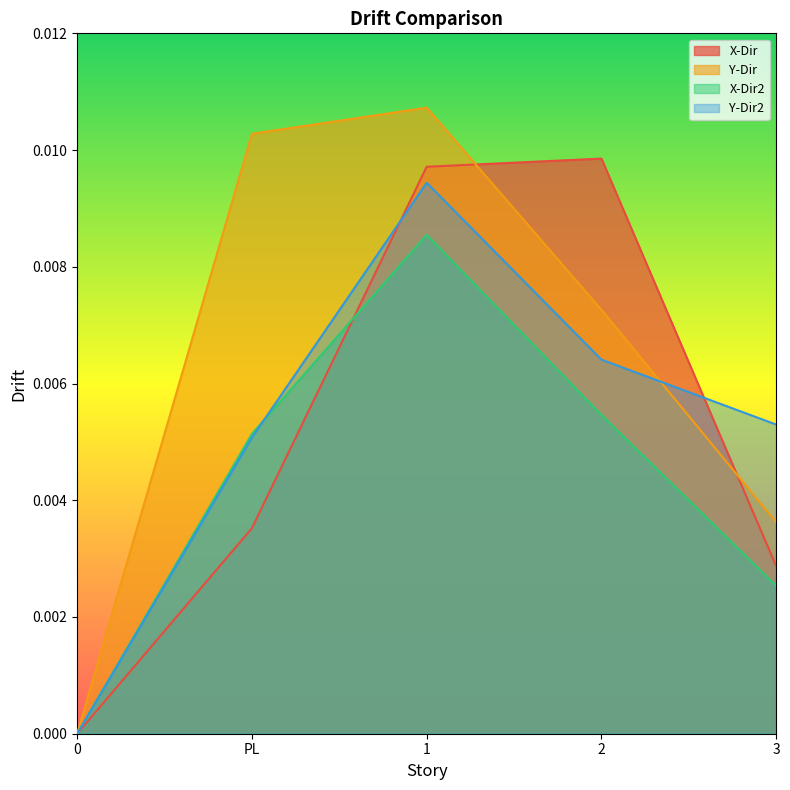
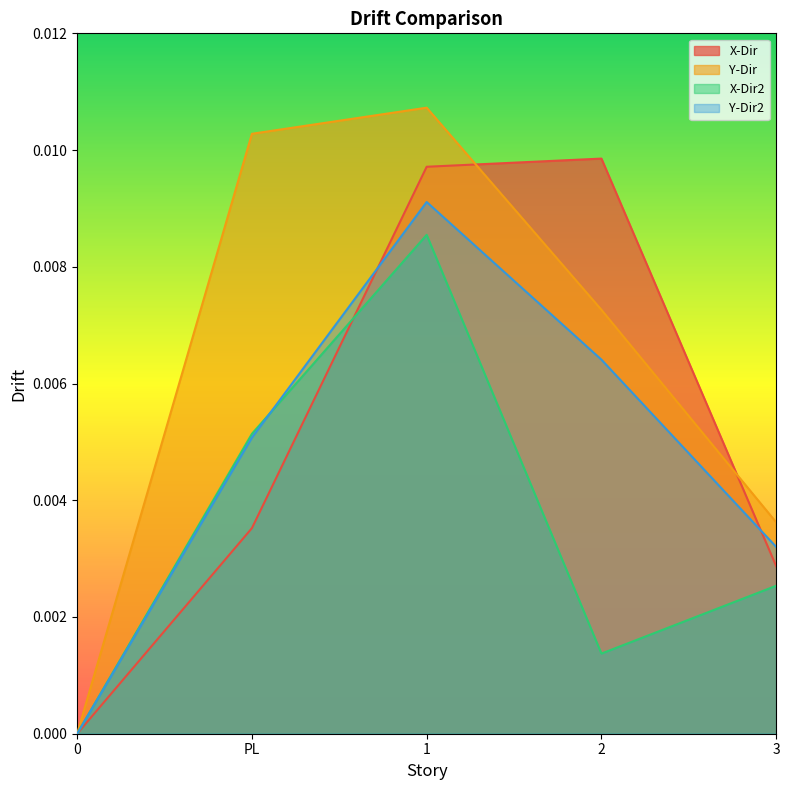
Y-Dir2, 1: 0.0094 -> 0.0091
X-Dir2, 2: 0.0055 -> 0.0014
Y-Dir2, 3: 0.0053 -> 0.0032
